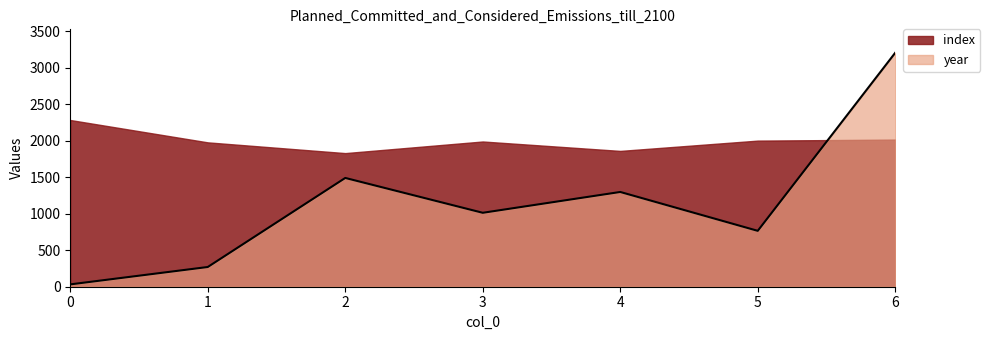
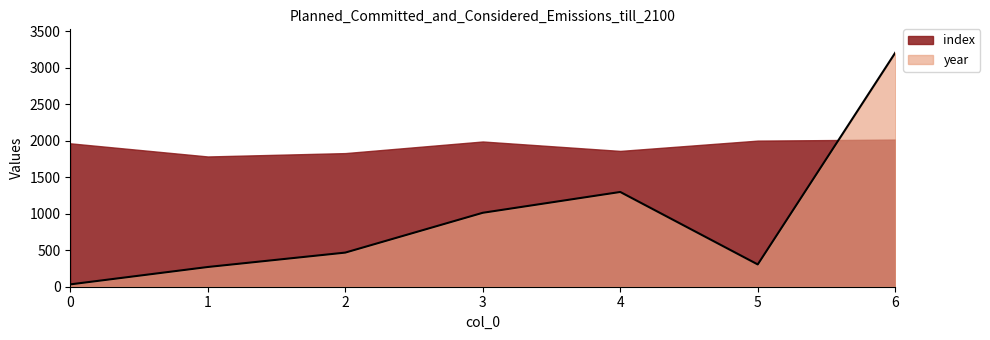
index, 0: 2300 -> 2000
index, 1: 2000 -> 1800
year, 2: 1500 -> 500
year, 5: 800 -> 300
